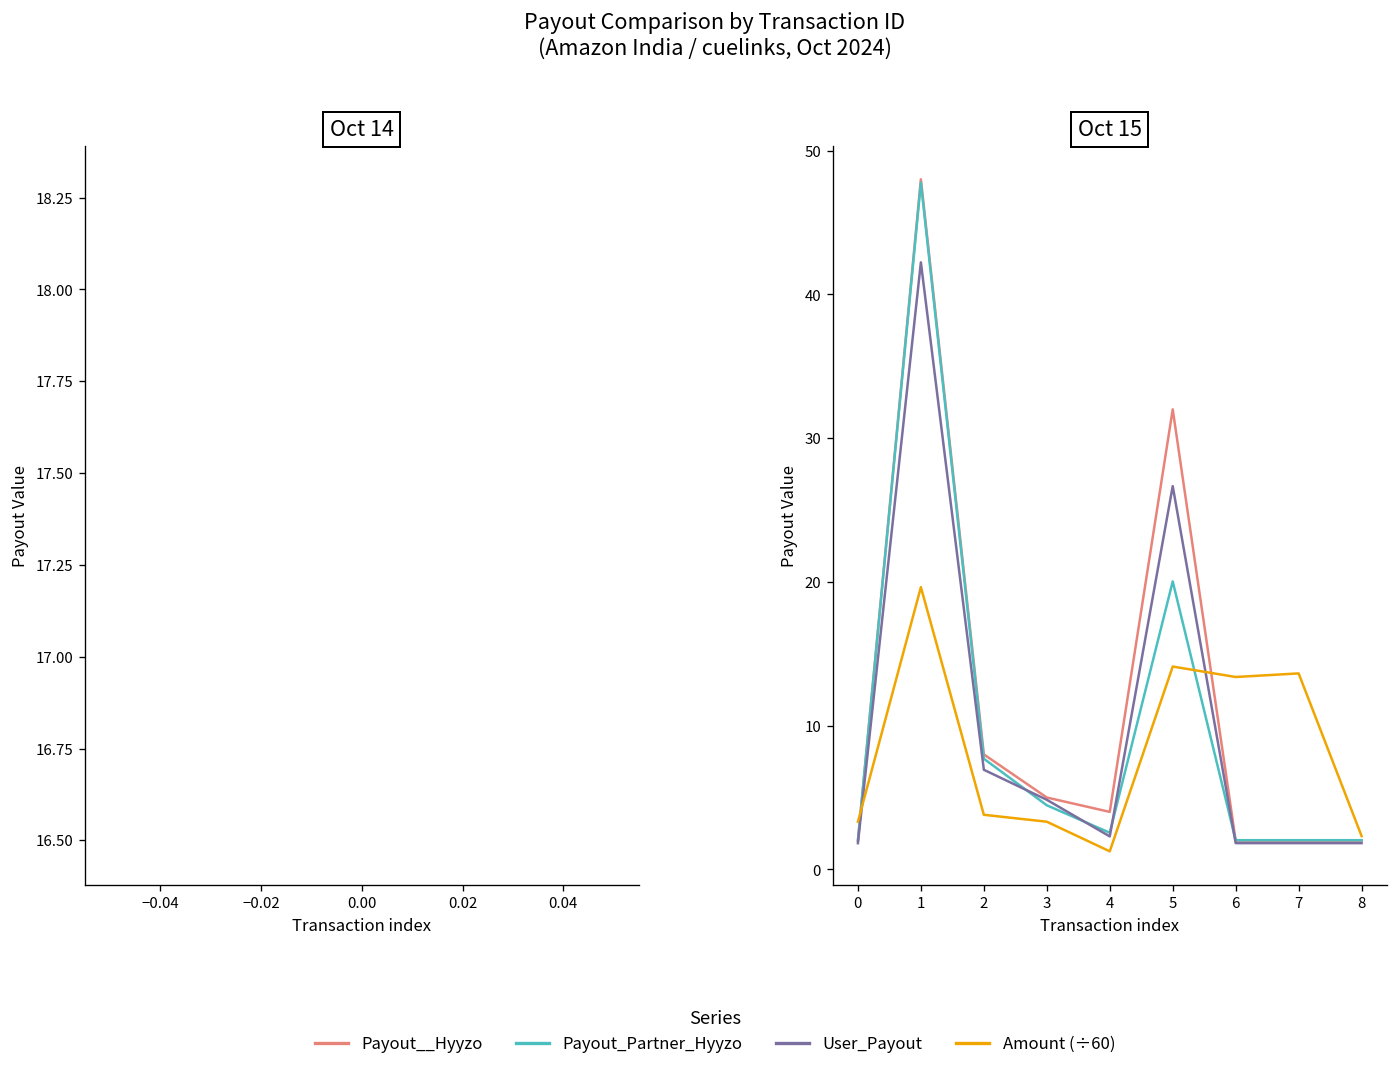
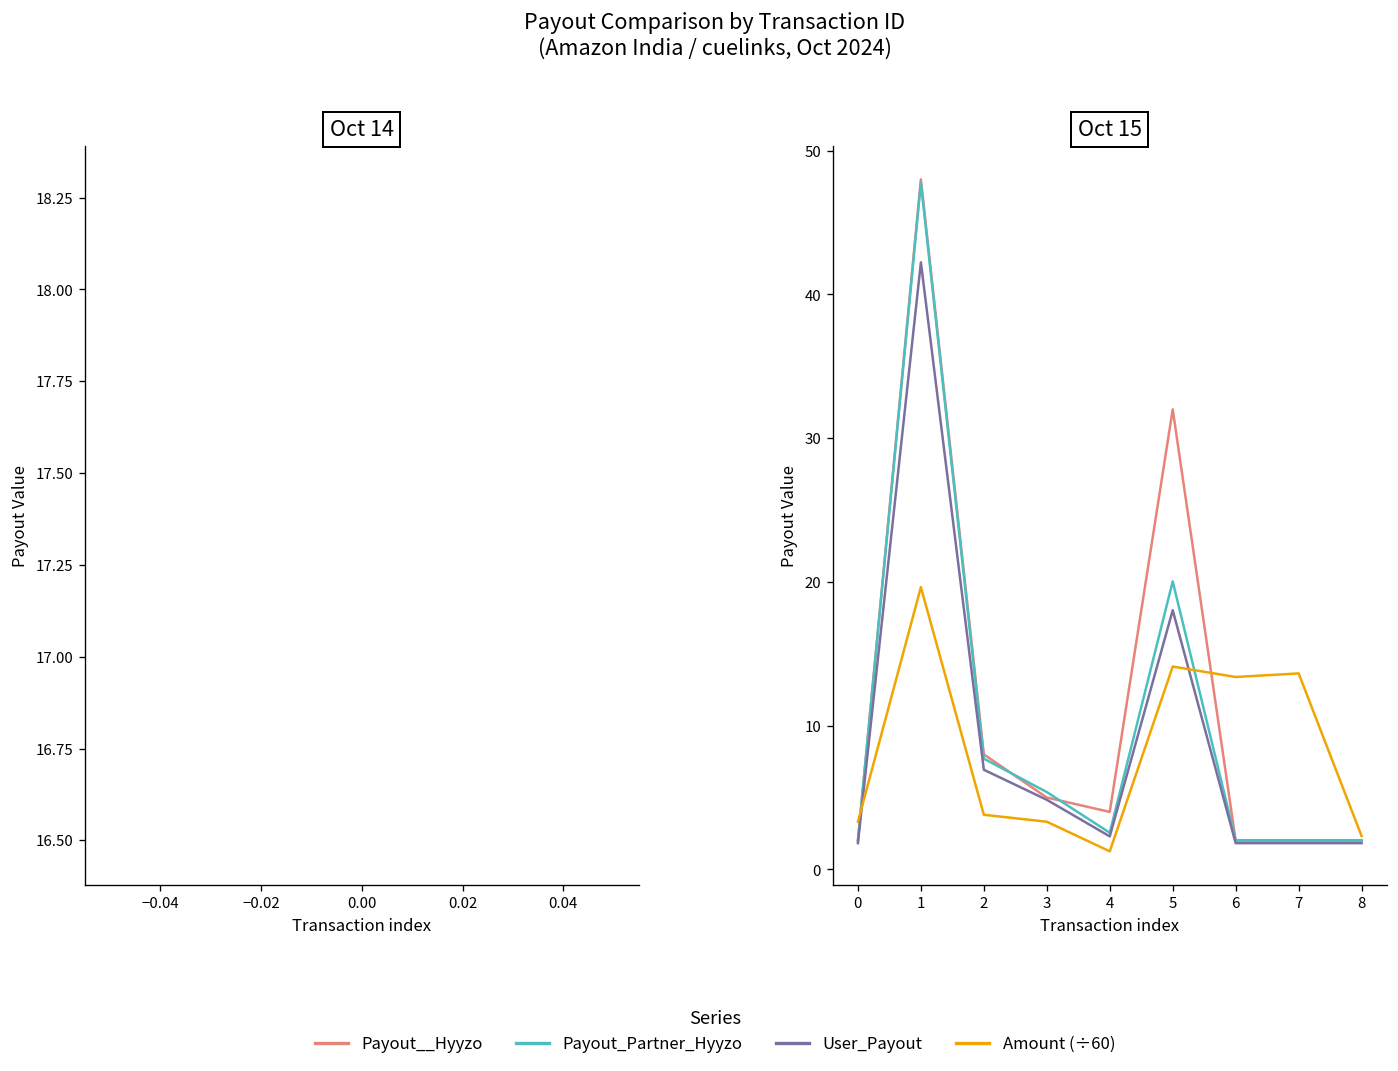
Oct 15, Payout_Partner_Hyyzo, 3: 4.5 -> 5.4
Oct 15, User_Payout, 5: 26.7 -> 18.0
